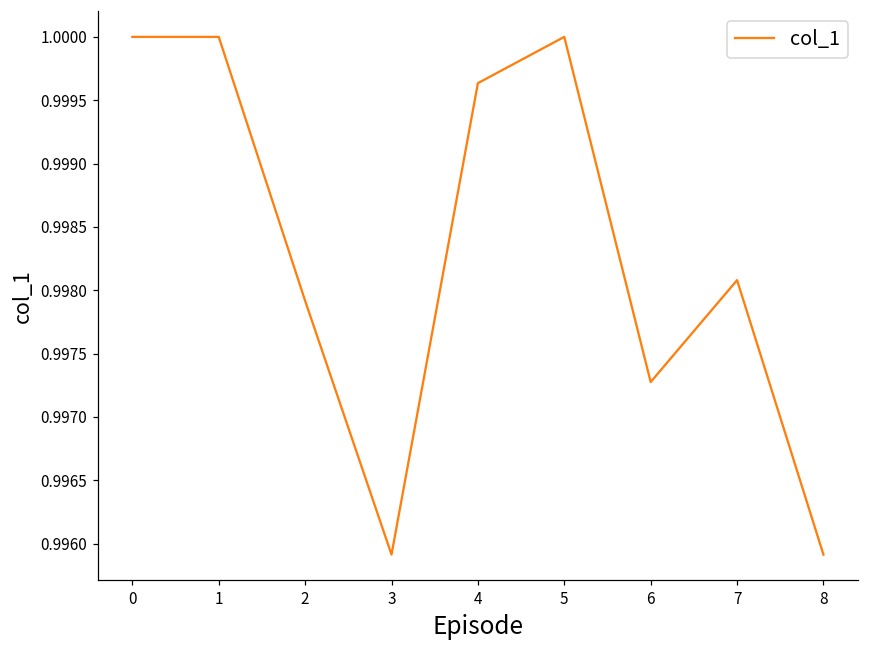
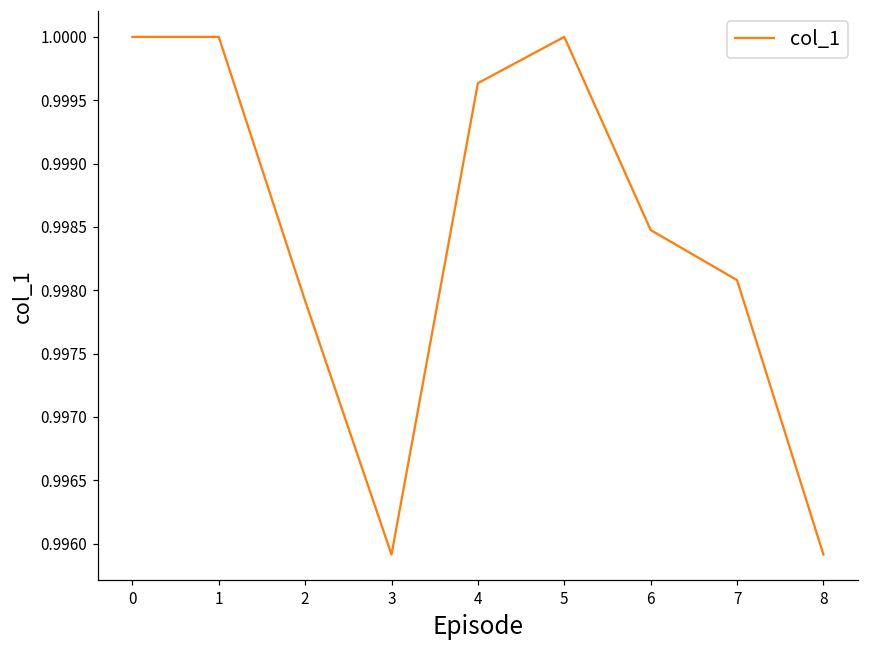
6: 0.99728 -> 0.99848
